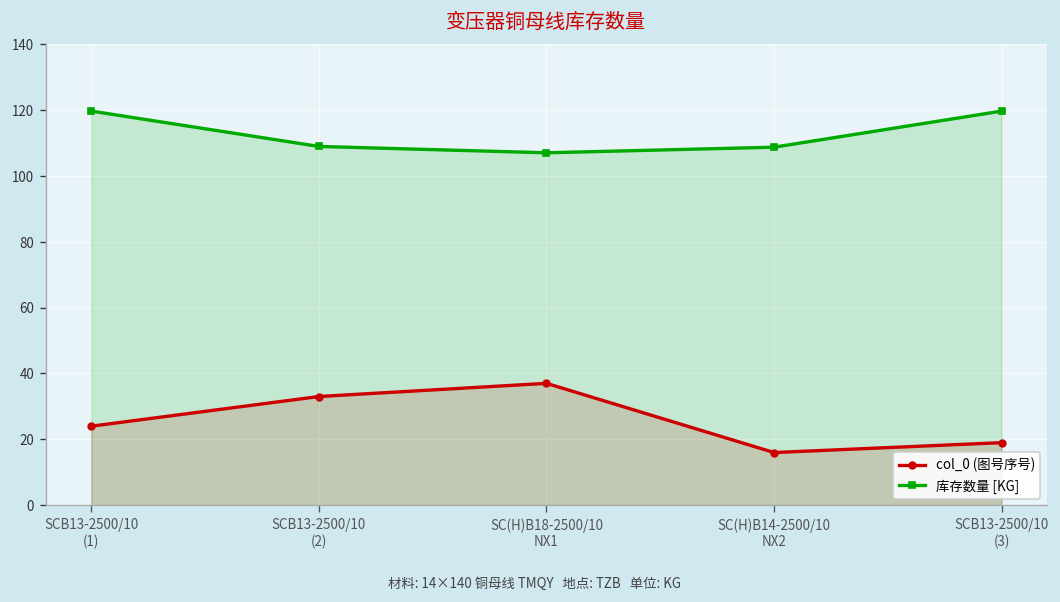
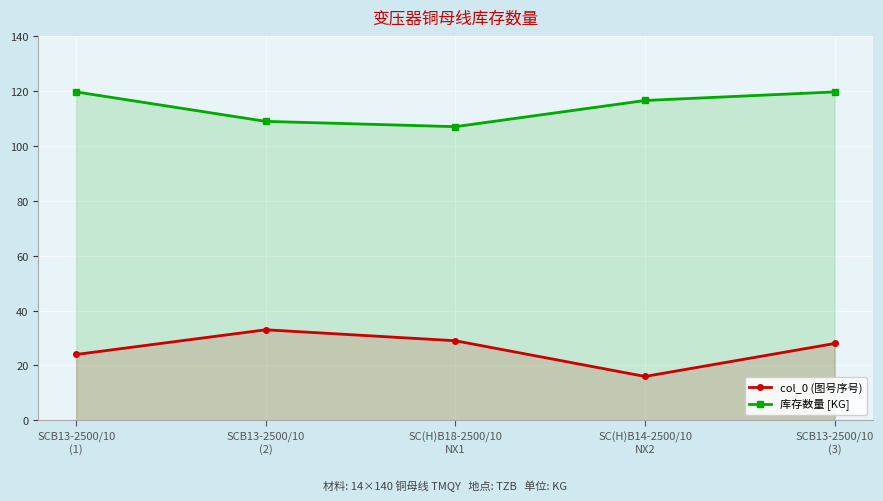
col_0 (图号序号), SC(H)B18-2500/10 NX1: 37 -> 29
库存数量 [KG], SC(H)B14-2500/10 NX2: 109 -> 116
col_0 (图号序号), SCB13-2500/10 (3): 19 -> 28
